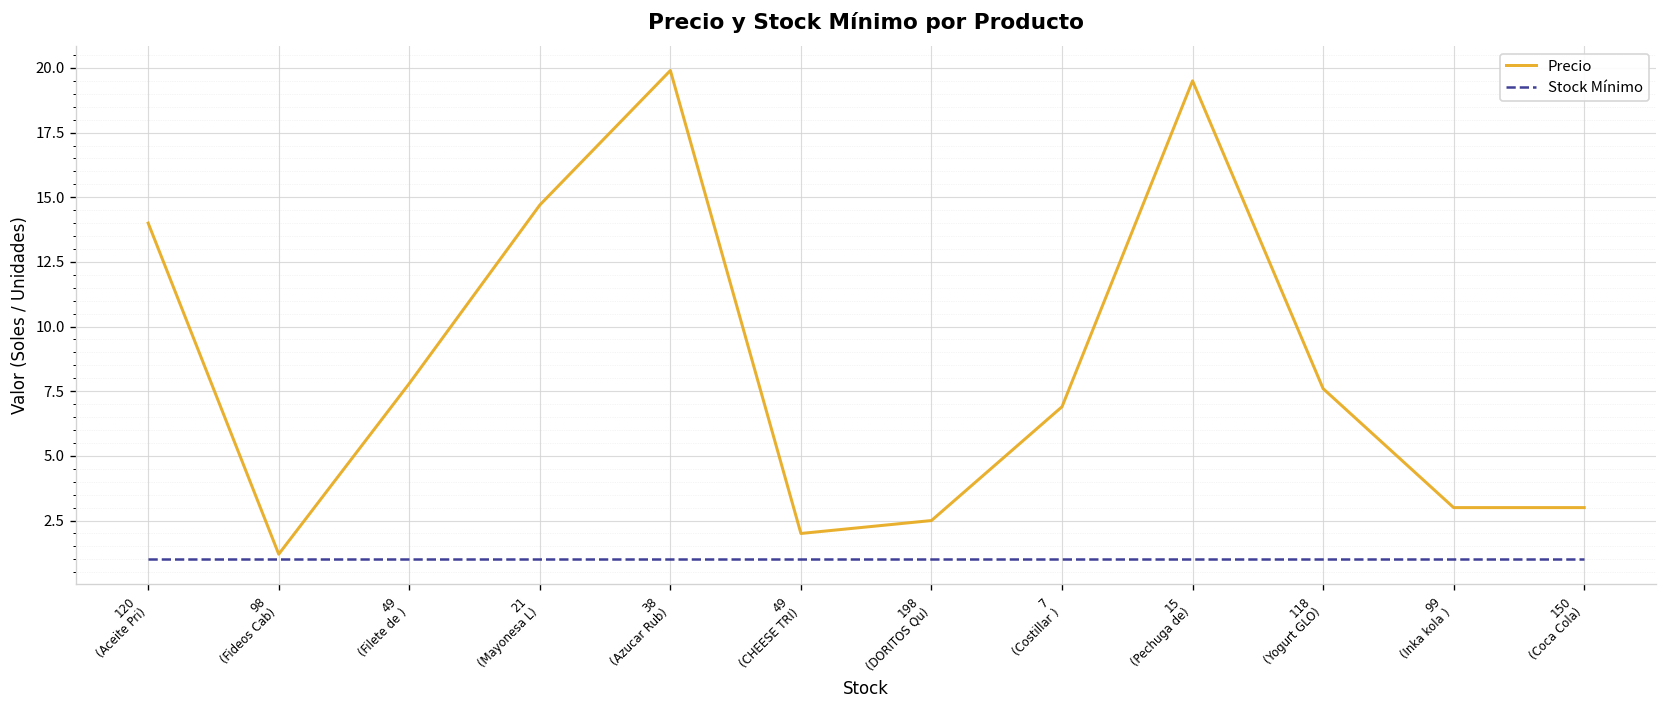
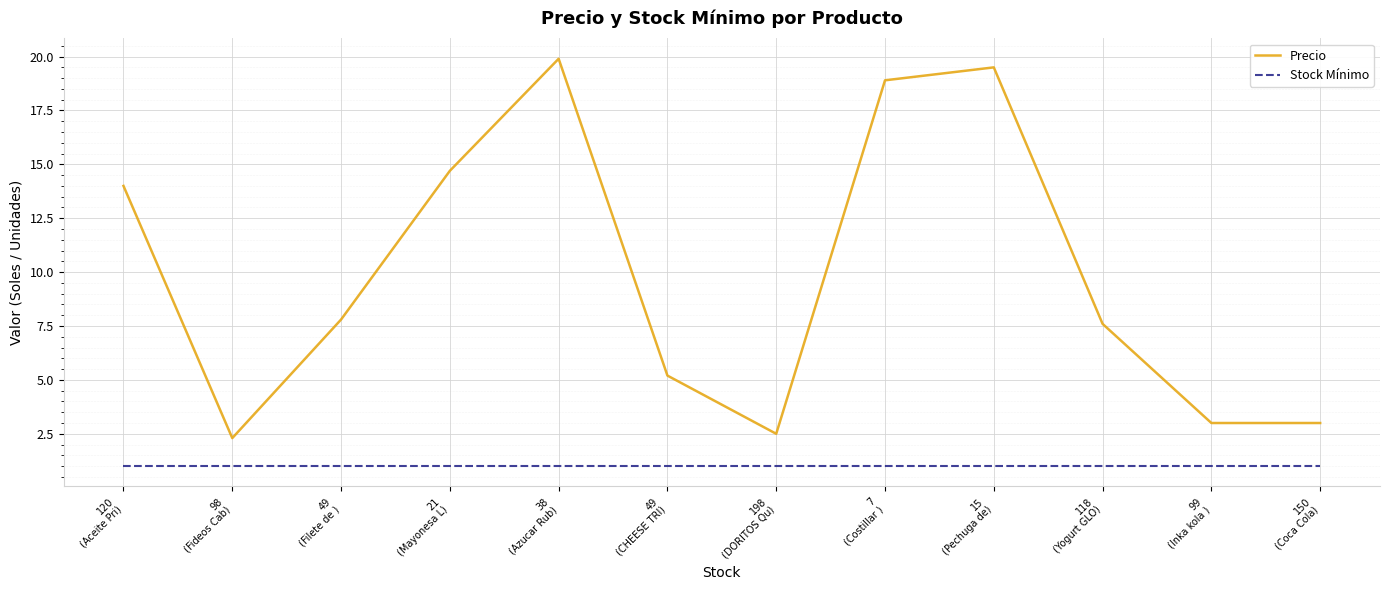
Precio, 98 (Fideos Cab): 1.2 -> 2.3
Precio, 49 (CHEESE TRI): 2.0 -> 5.2
Precio, 7 (Costillar ): 6.9 -> 18.9
